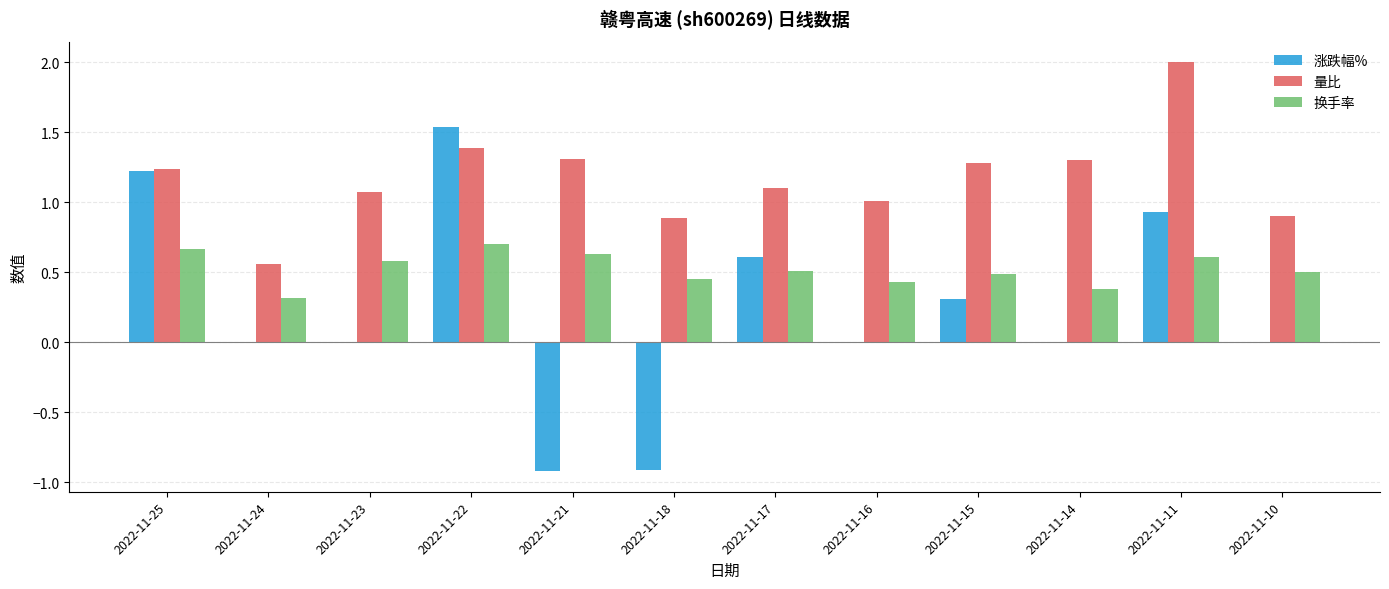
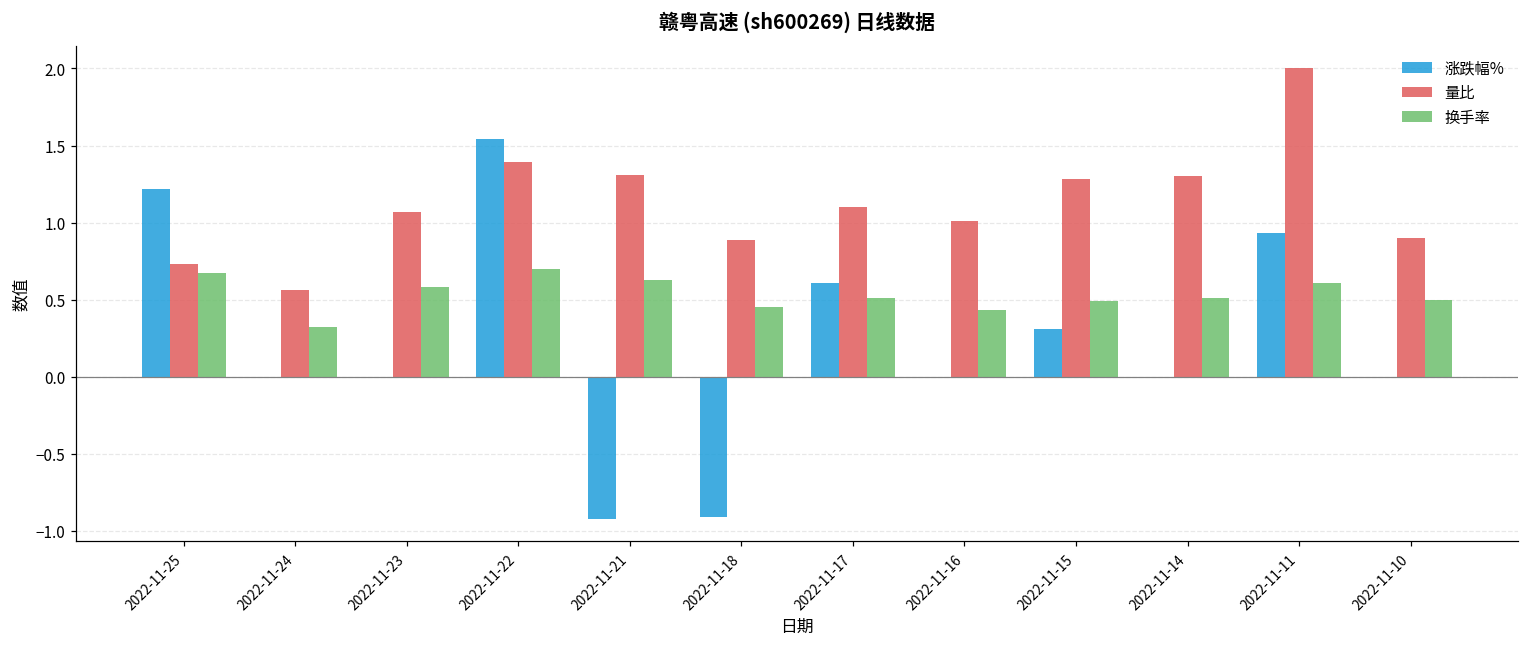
量比, 2022-11-25: 1.24 -> 0.73
换手率, 2022-11-14: 0.38 -> 0.51
